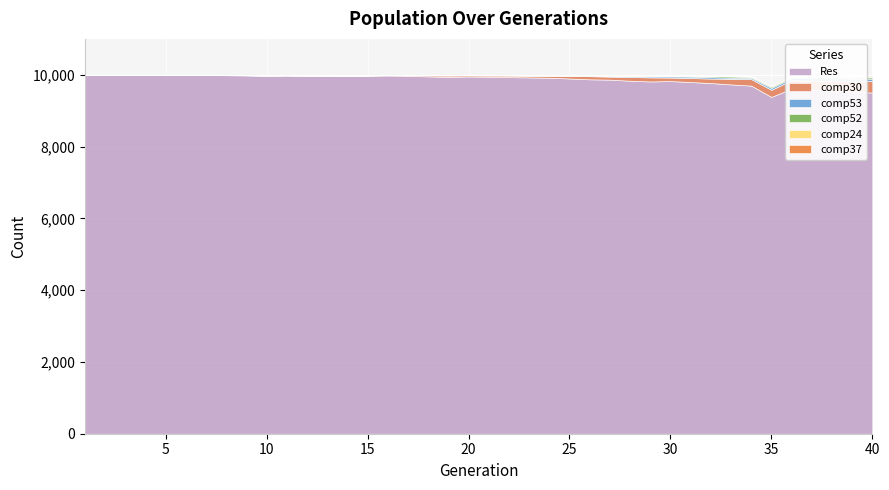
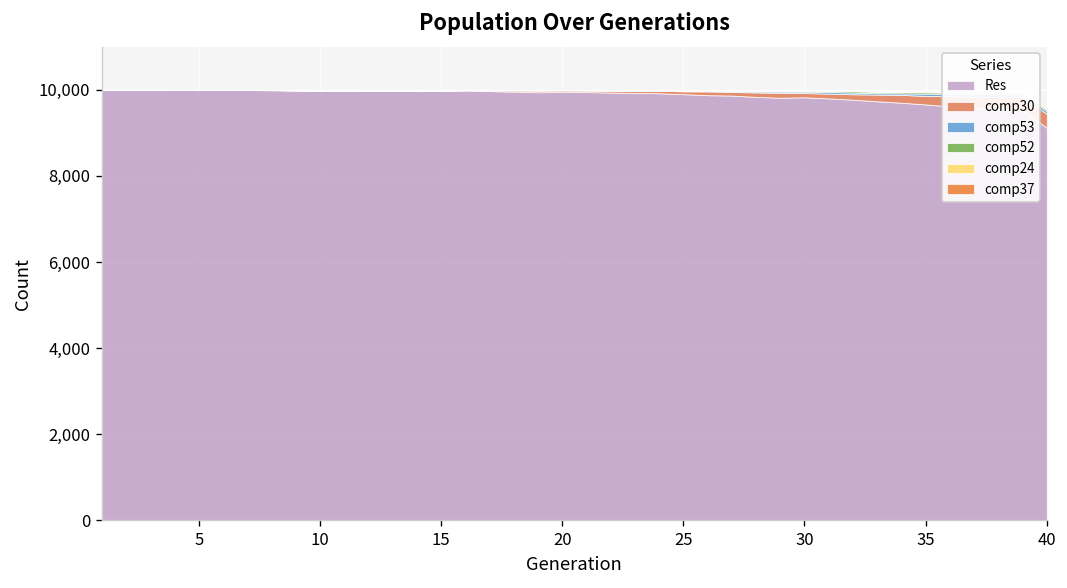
Res, 35: 9,400 -> 9,700
Res, 40: 9,500 -> 9,100
